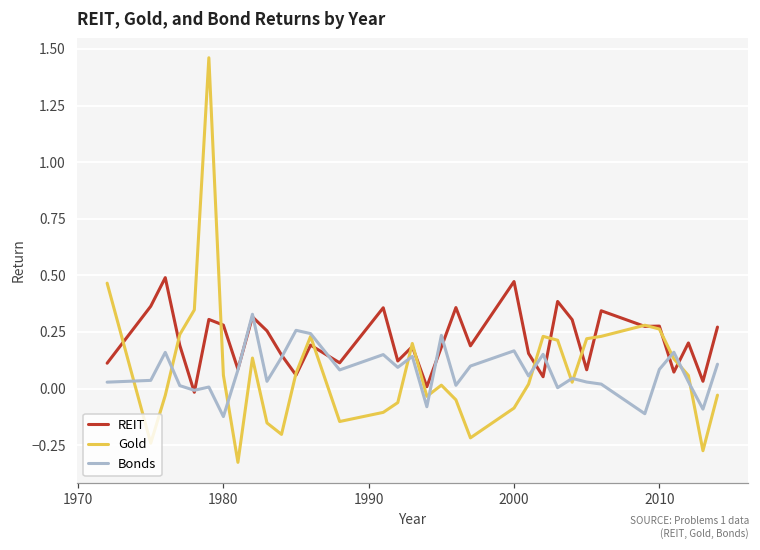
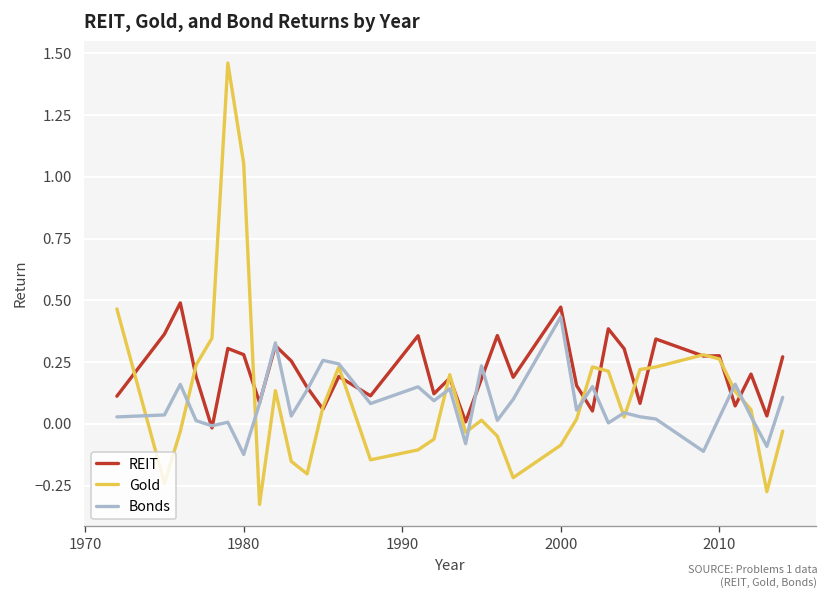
Gold, 1980: 0.06 -> 1.05
Bonds, 2000: 0.17 -> 0.43
Bonds, 2010: 0.08 -> 0.03
